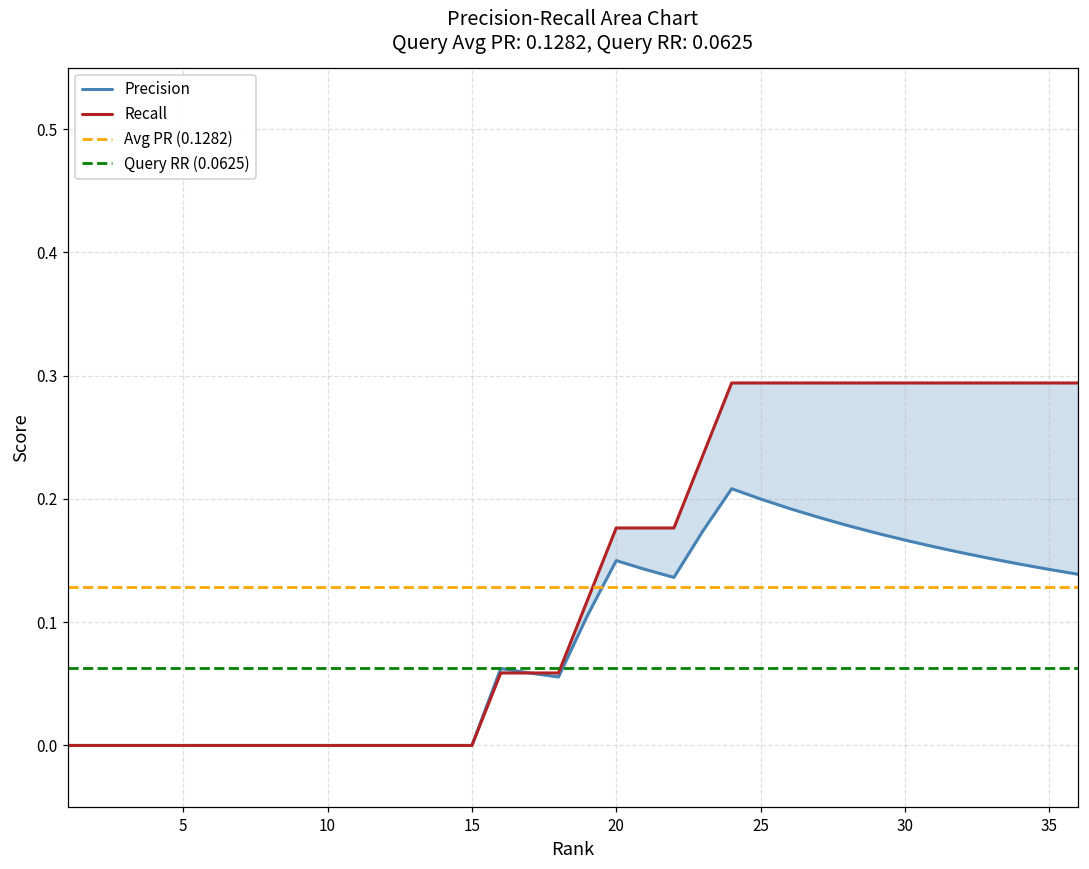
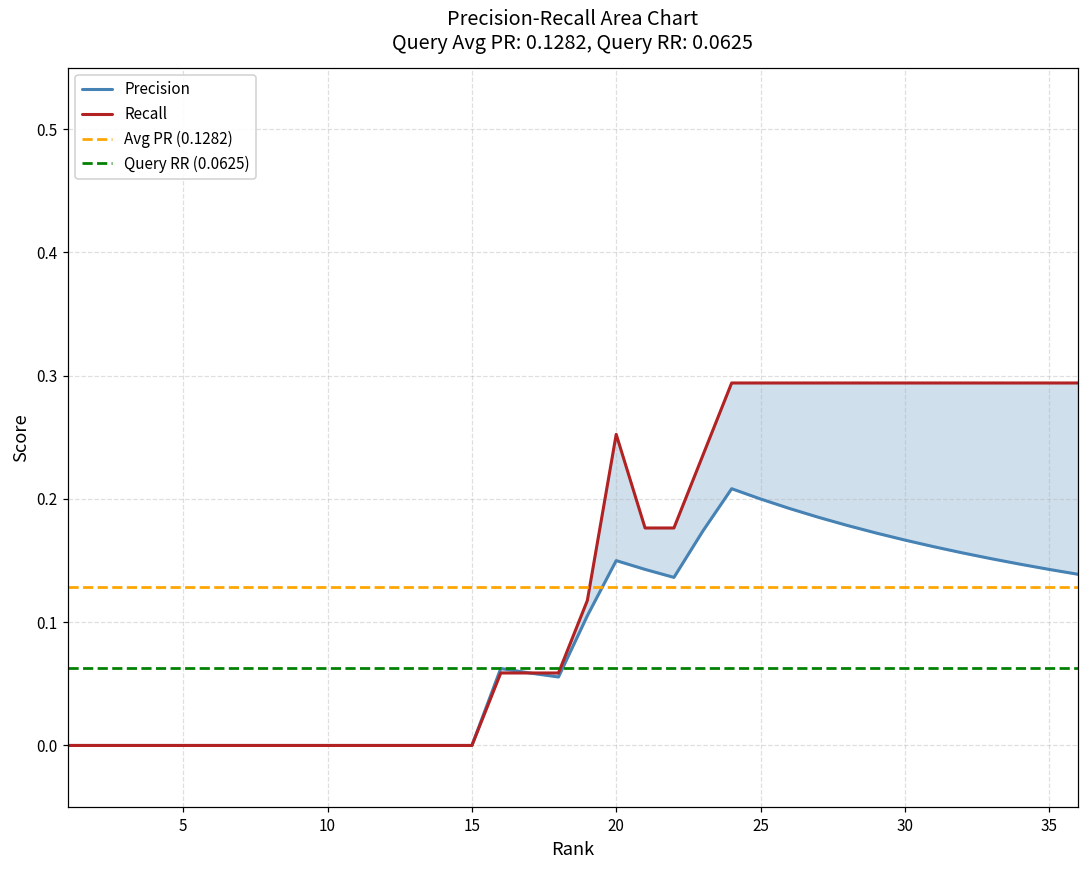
Recall, 20: 0.176 -> 0.252
